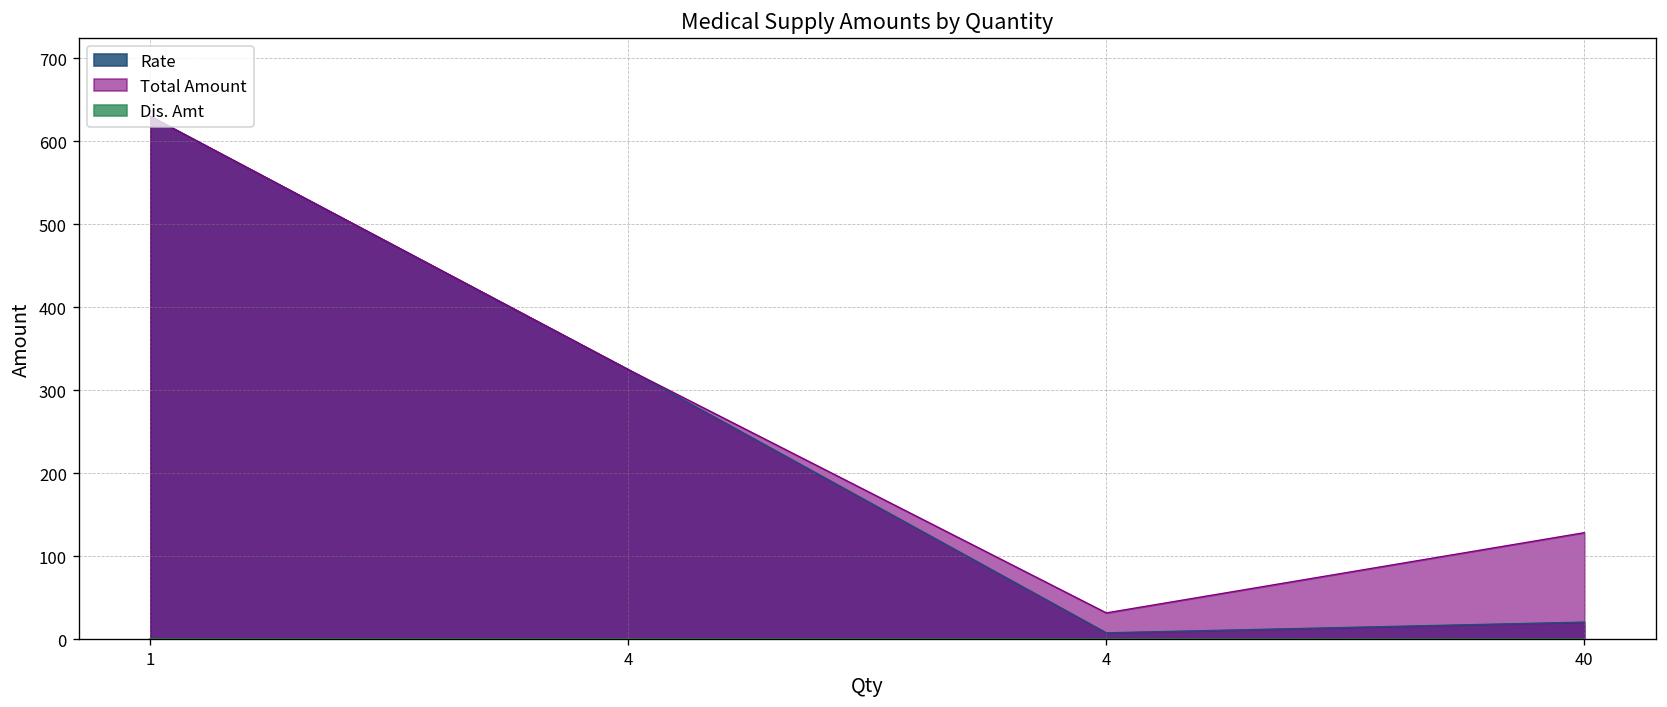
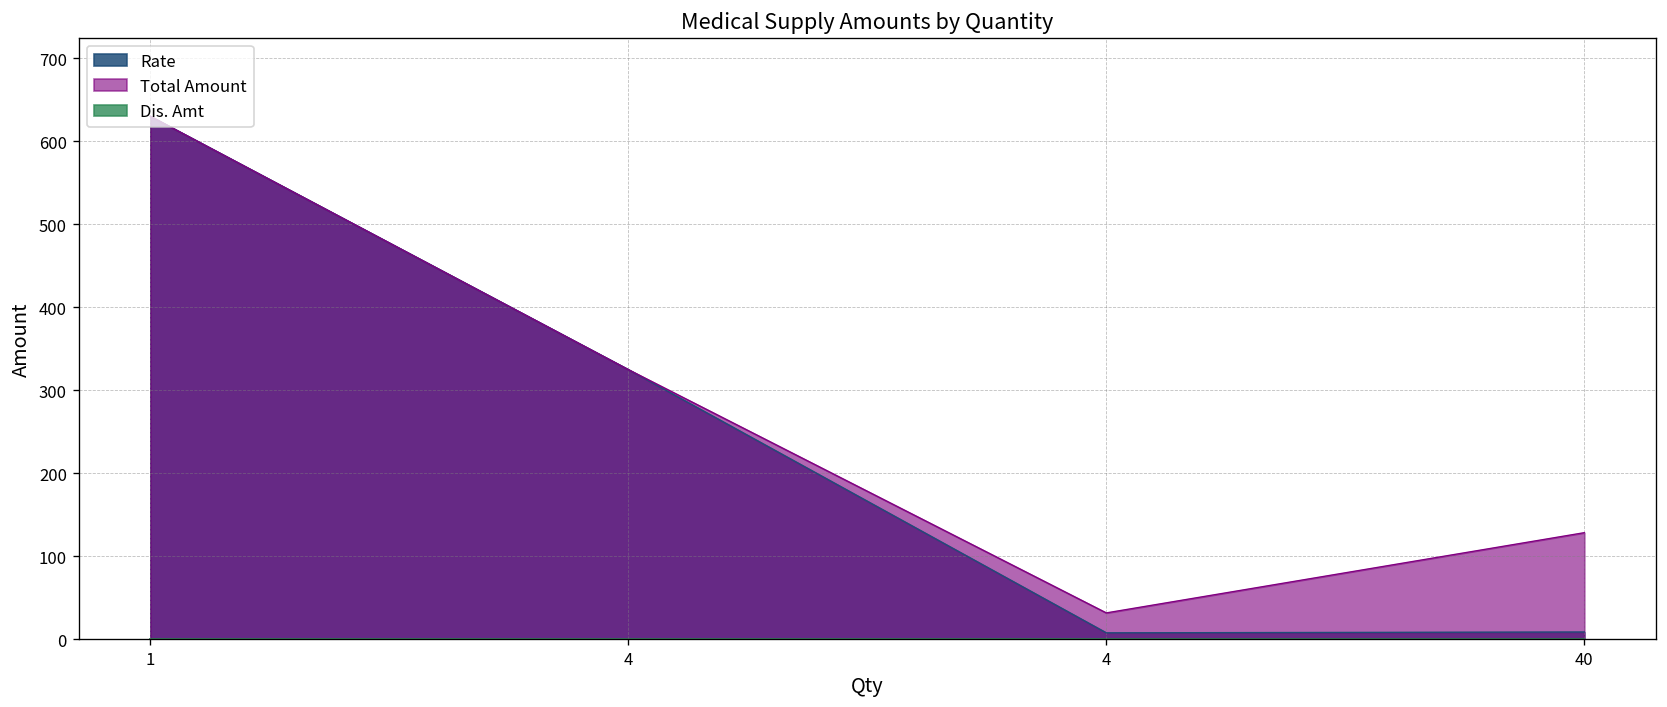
Rate, 40: 20 -> 10
